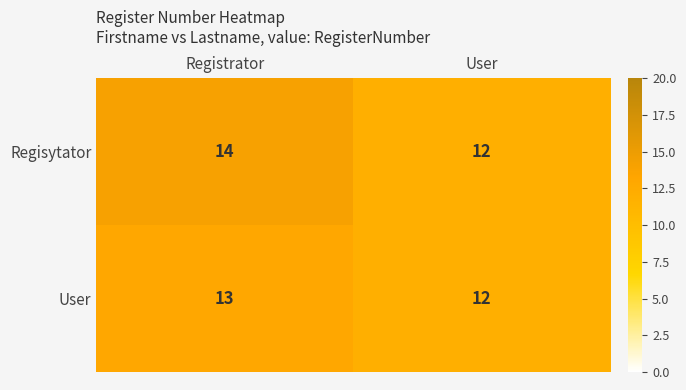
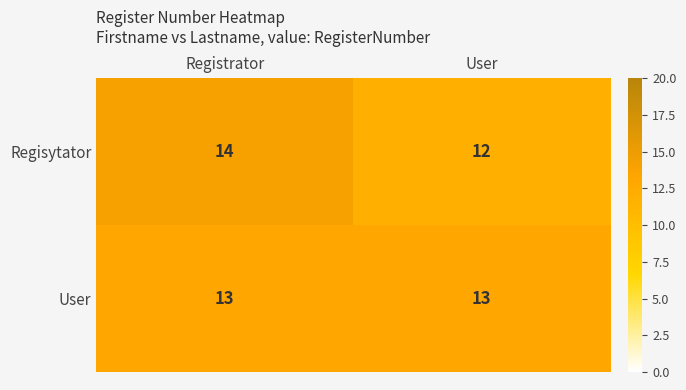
User, User: 12 -> 13
